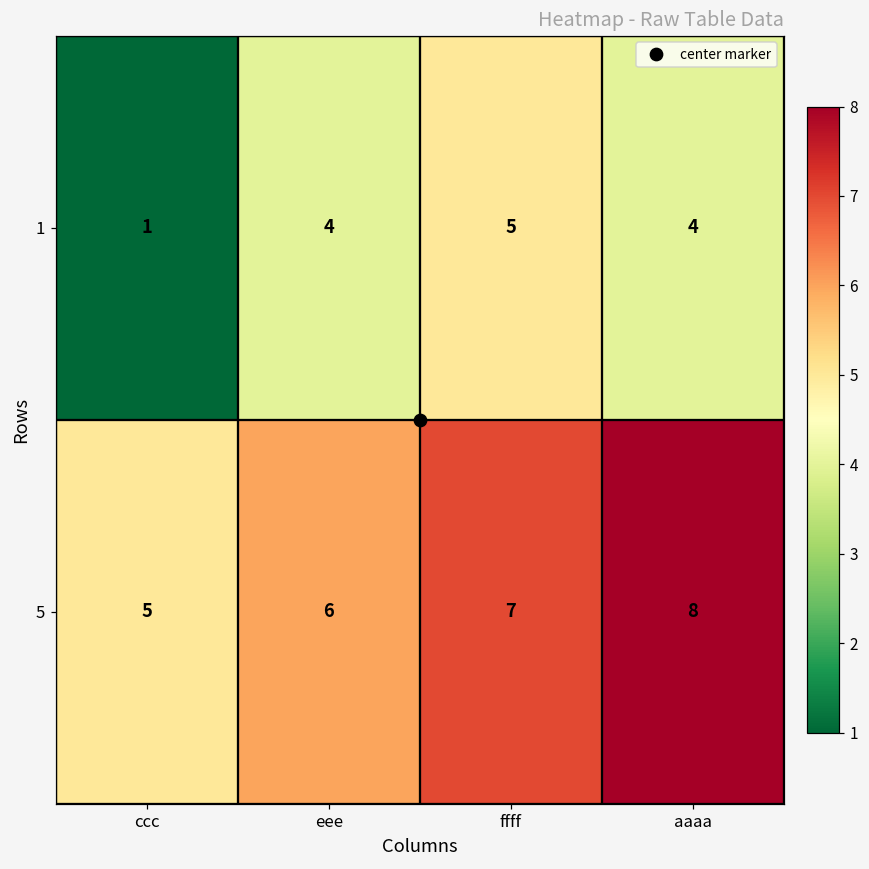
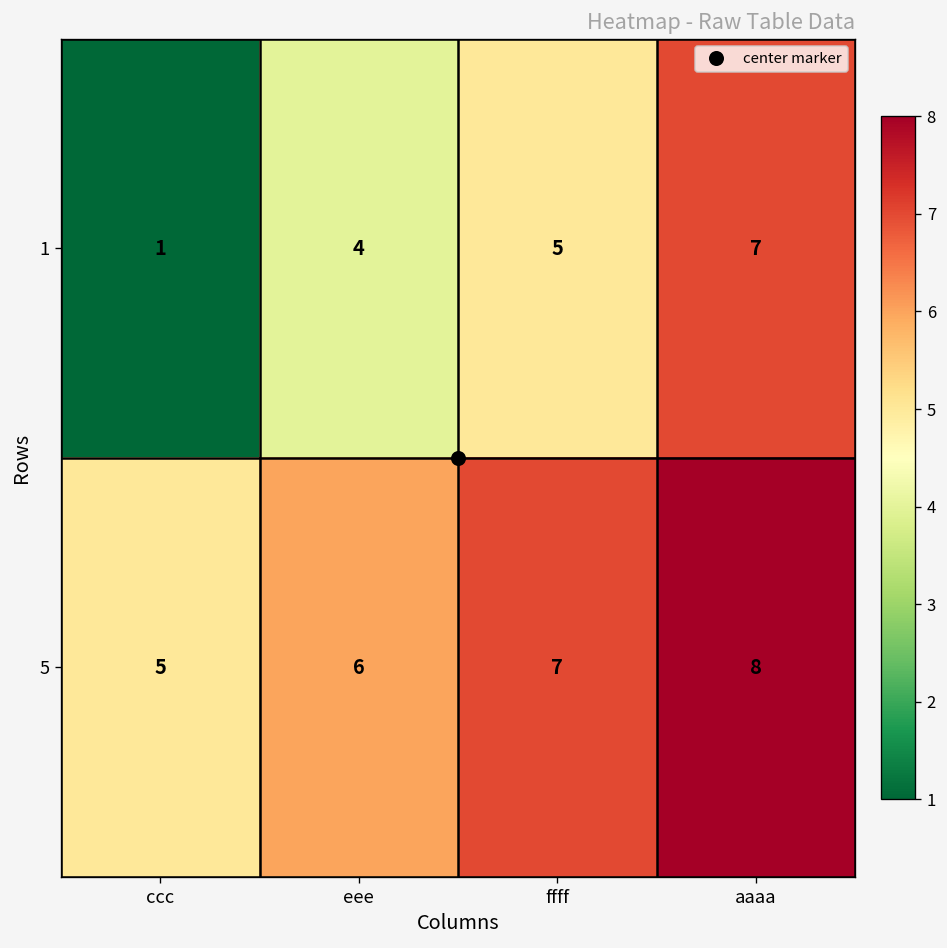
1, aaaa: 4 -> 7
